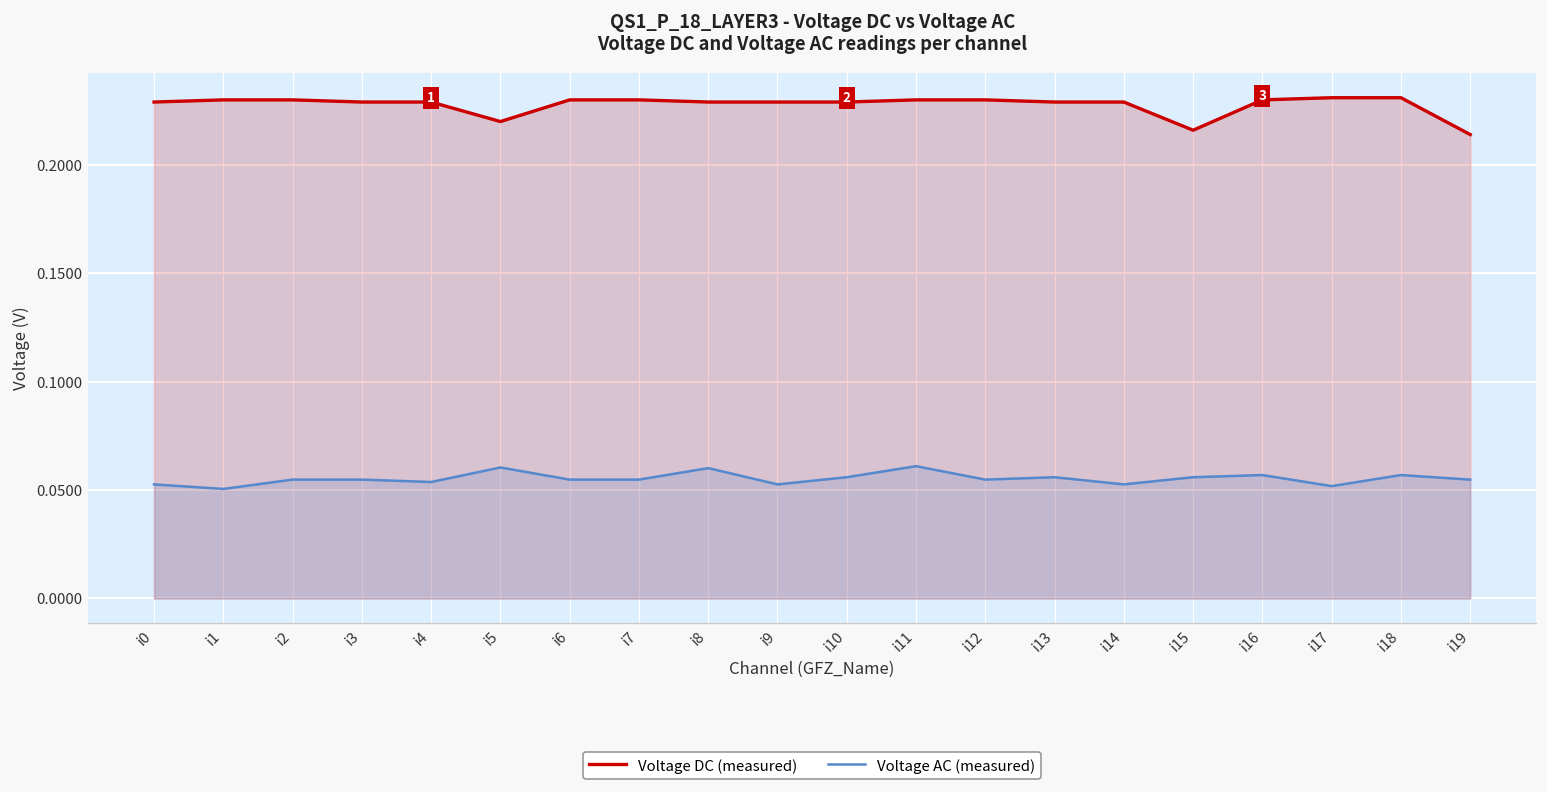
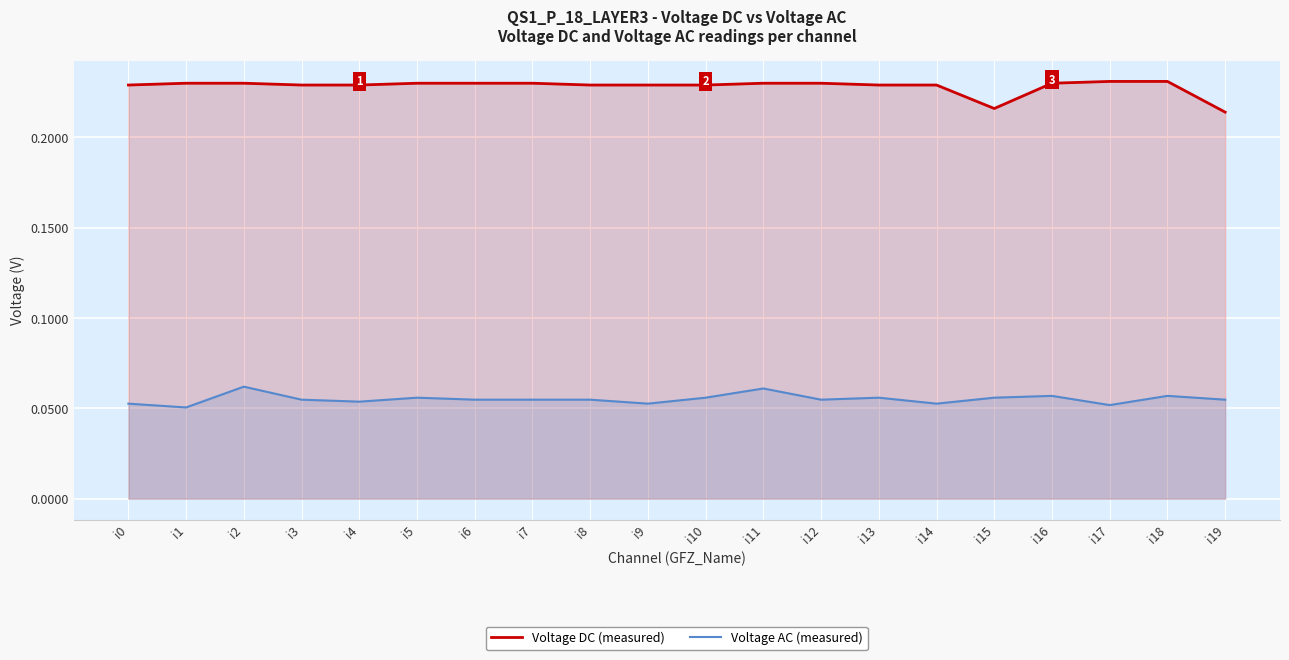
Voltage AC (measured), i2: 0.055 -> 0.062
Voltage DC (measured), i5: 0.22 -> 0.23
Voltage AC (measured), i5: 0.060 -> 0.056
Voltage AC (measured), i8: 0.060 -> 0.055
